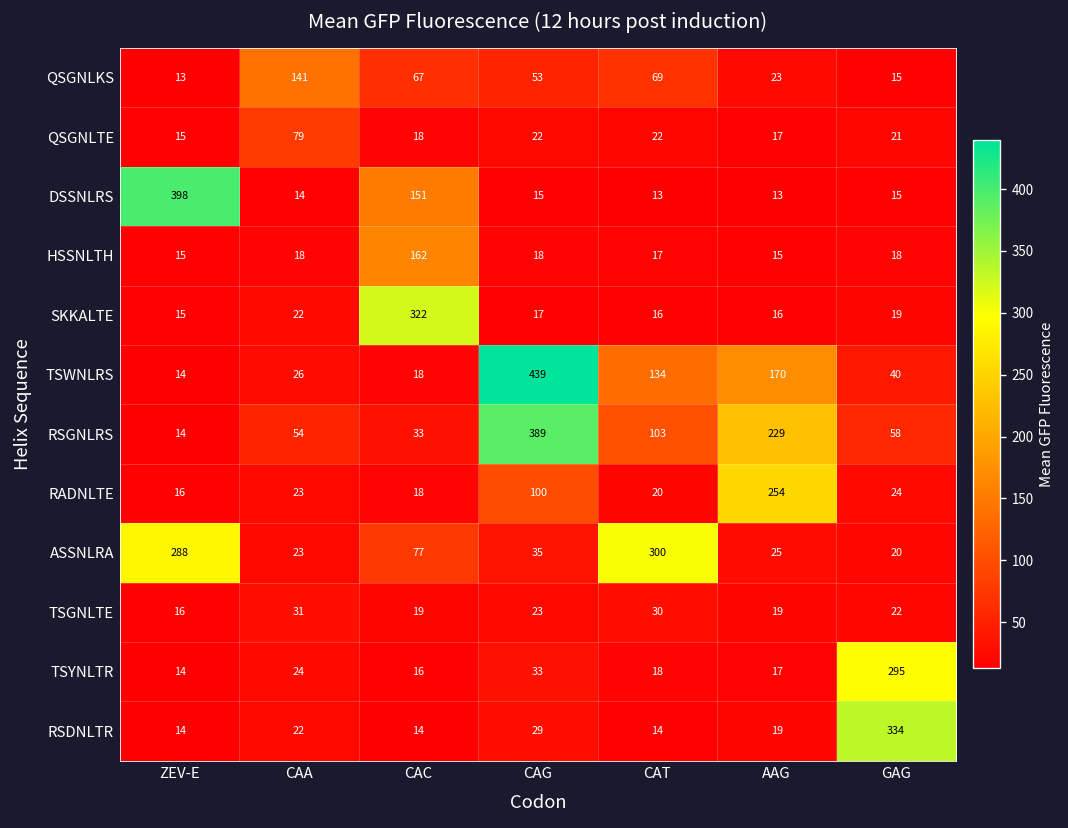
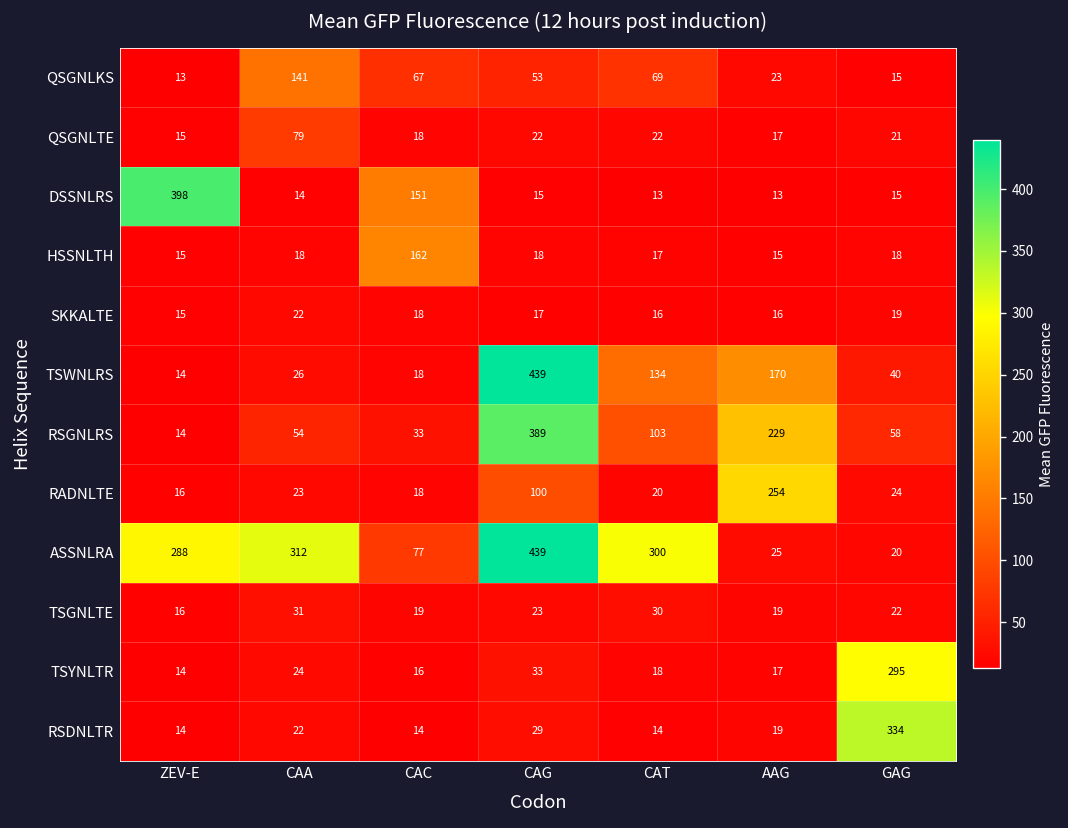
SKKALTE, CAC: 322 -> 18
ASSNLRA, CAA: 23 -> 312
ASSNLRA, CAG: 35 -> 439
